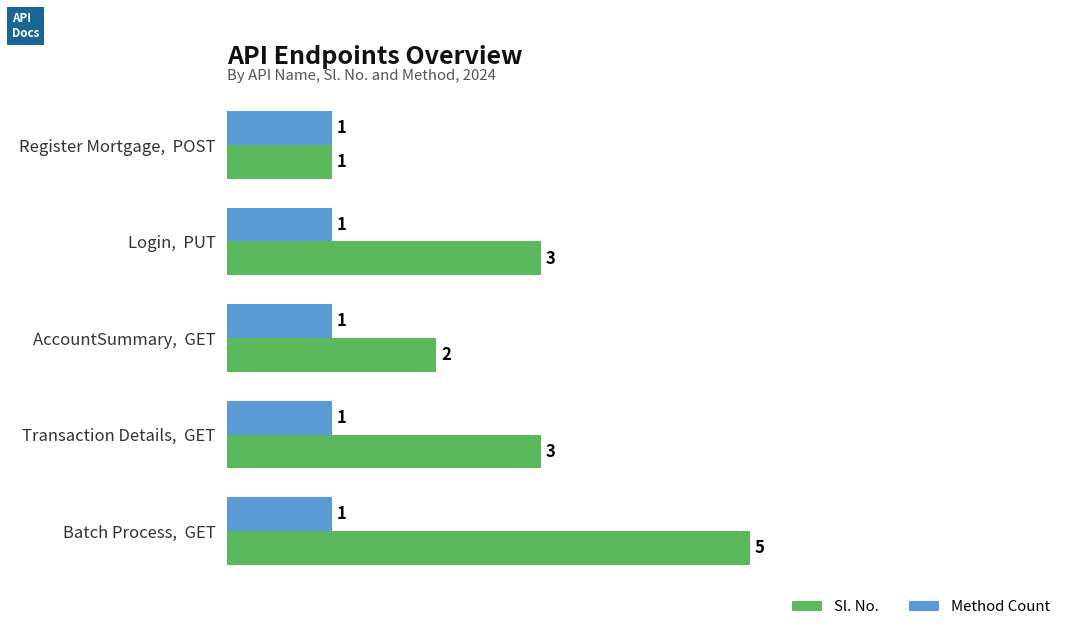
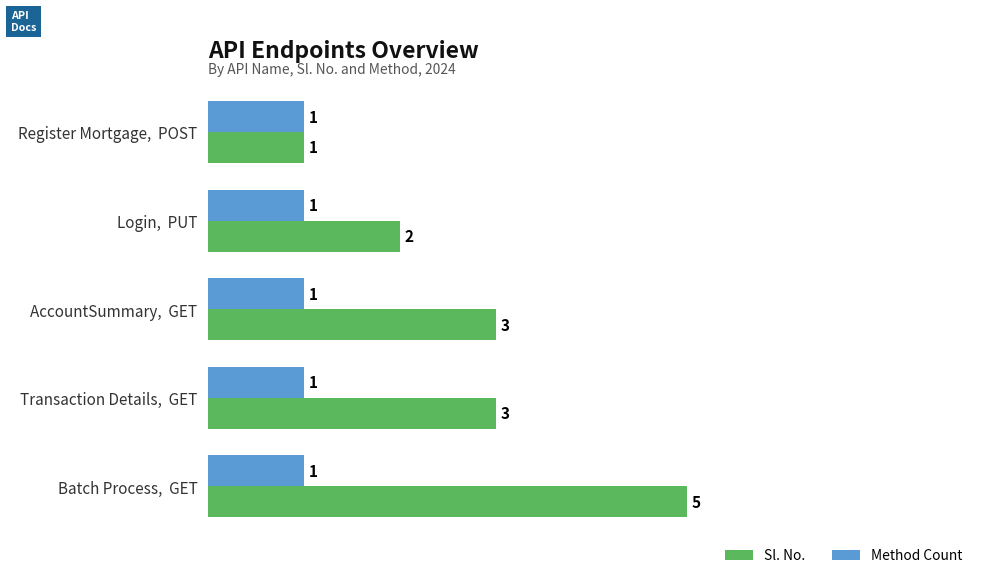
Sl. No., Login, PUT: 3 -> 2
Sl. No., AccountSummary, GET: 2 -> 3
